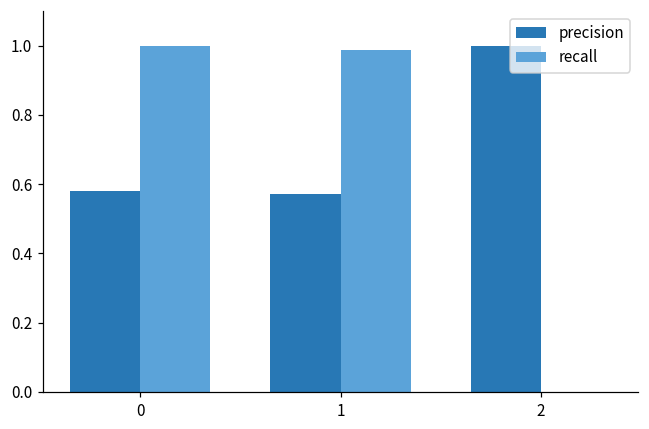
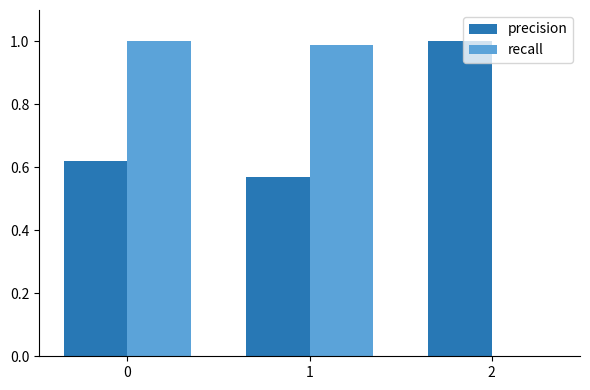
precision, 0: 0.58 -> 0.62
